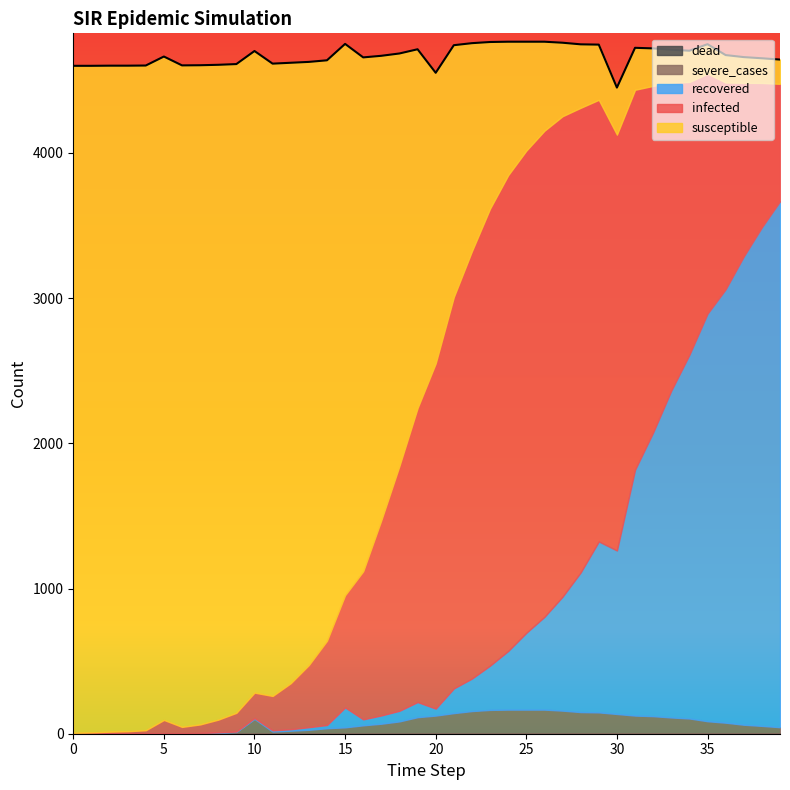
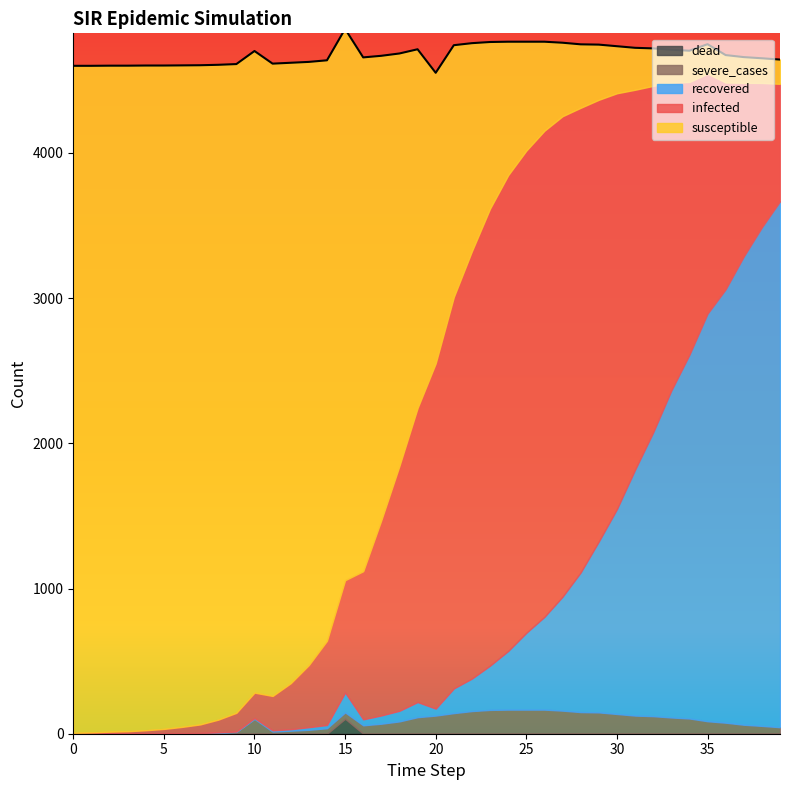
infected, 5: 90 -> 30
dead, 15: 0 -> 100
recovered, 30: 1130 -> 1410
